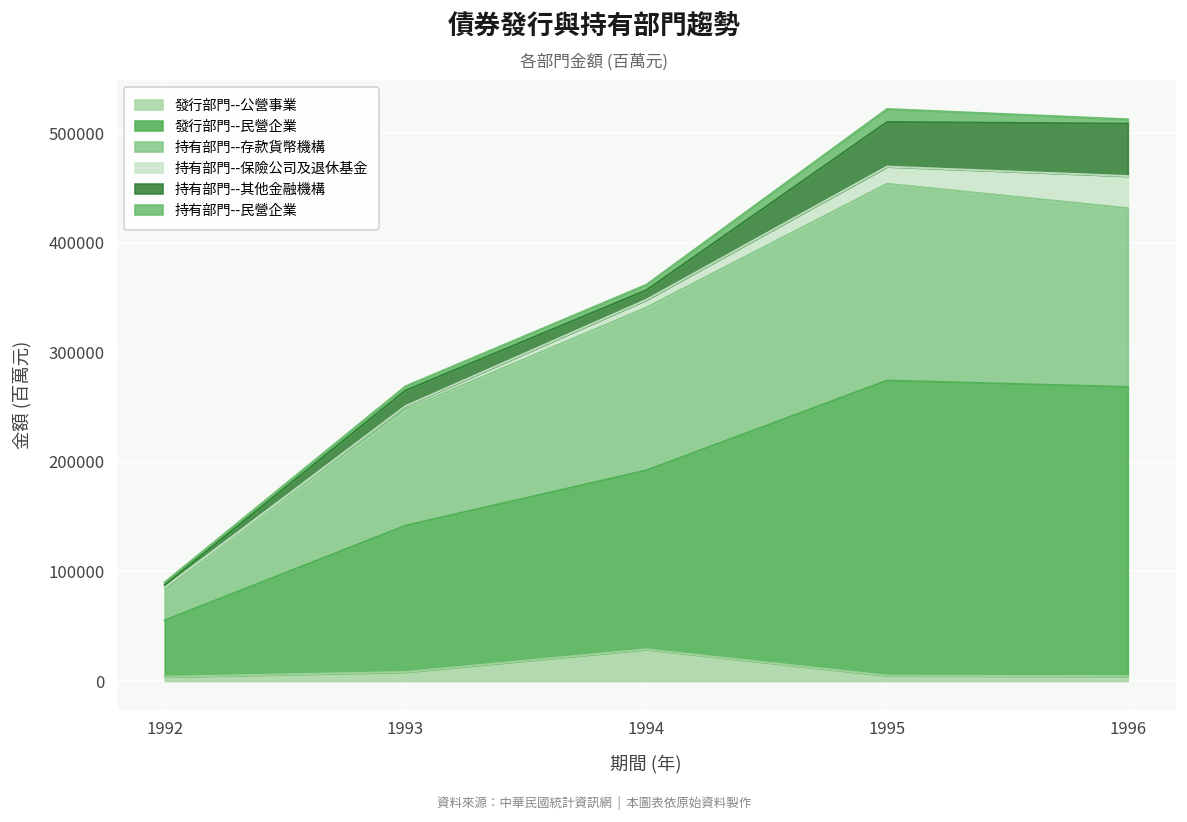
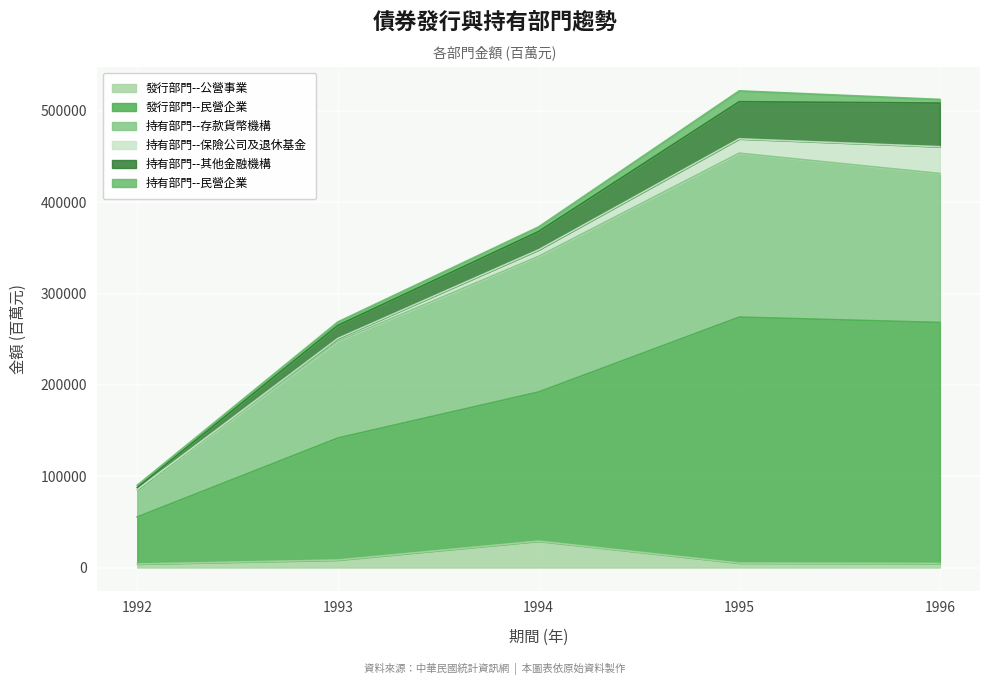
持有部門--其他金融機構, 1994: 10000 -> 20000
